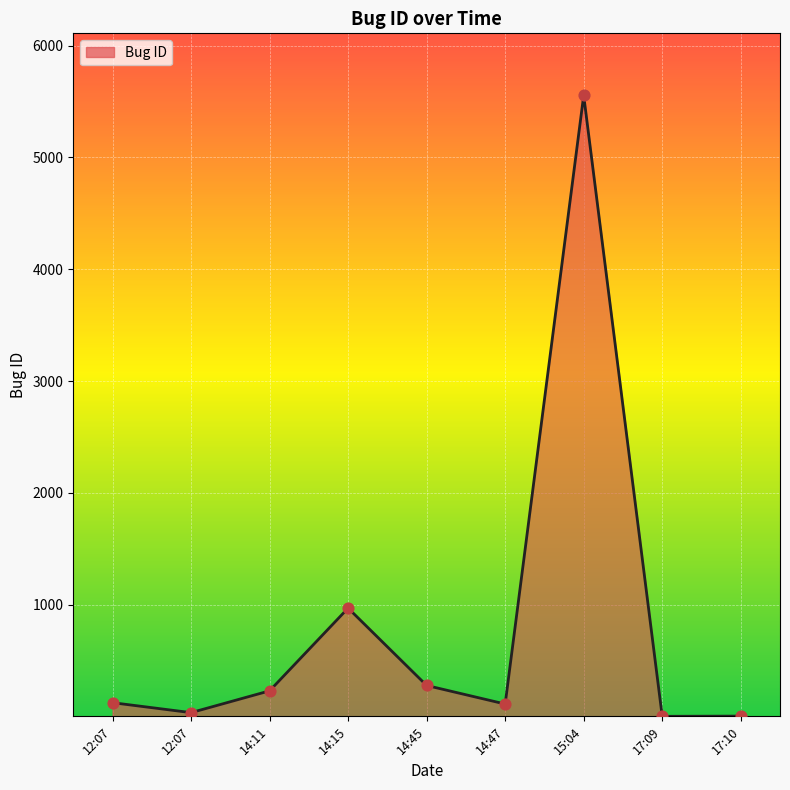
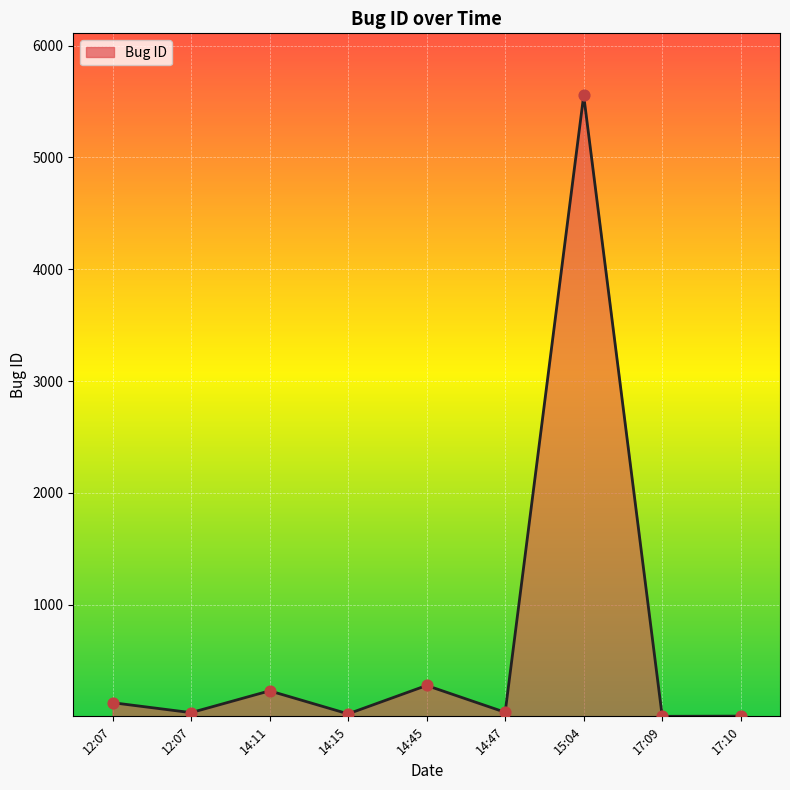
14:15: 970 -> 20
14:47: 110 -> 40
